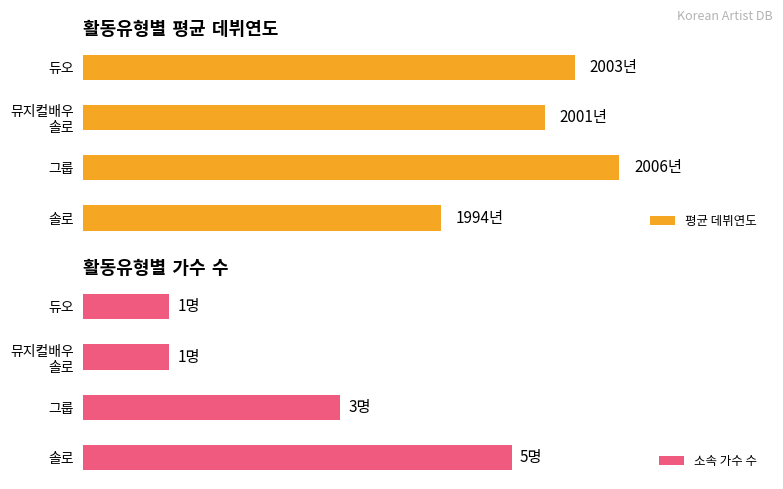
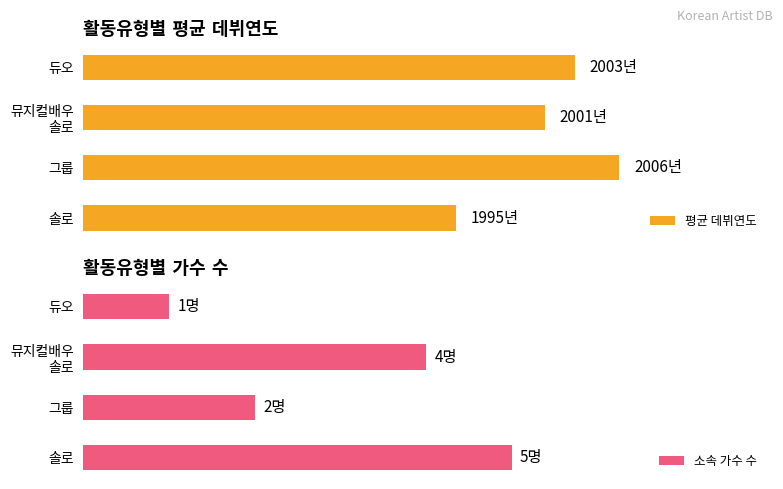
활동유형별 평균 데뷔연도, 솔로: 1994년 -> 1995년
활동유형별 가수 수, 뮤지컬배우 솔로: 1명 -> 4명
활동유형별 가수 수, 그룹: 3명 -> 2명
